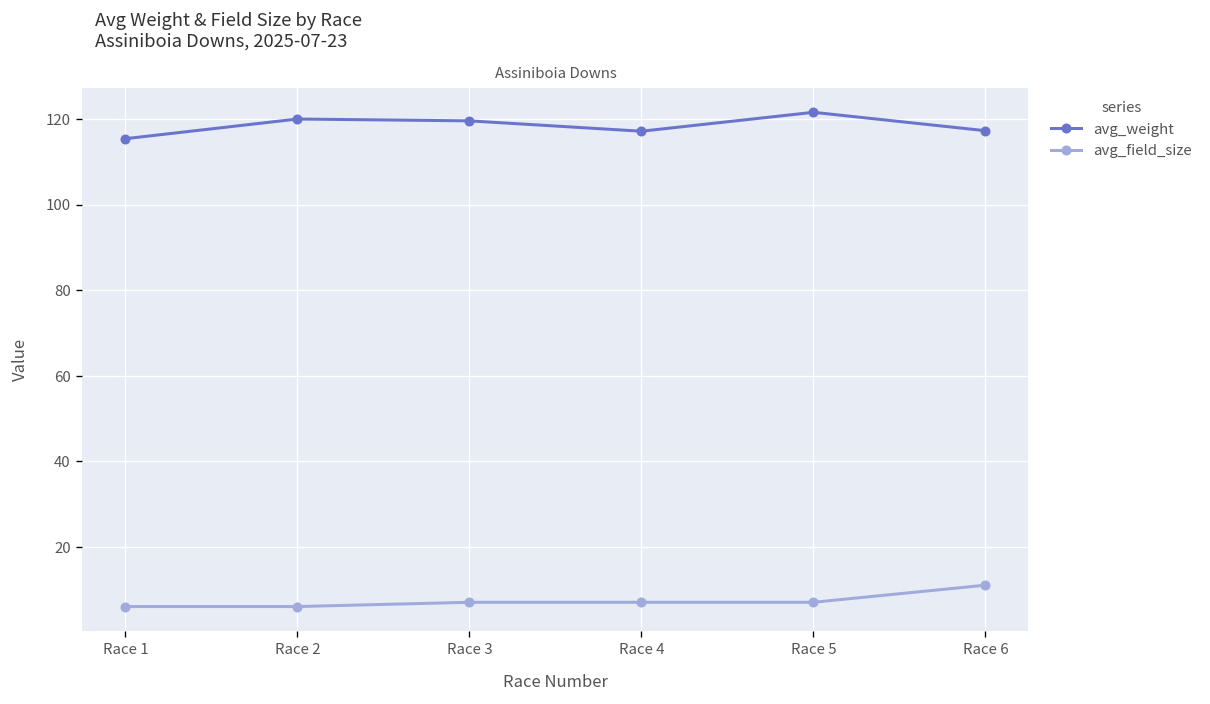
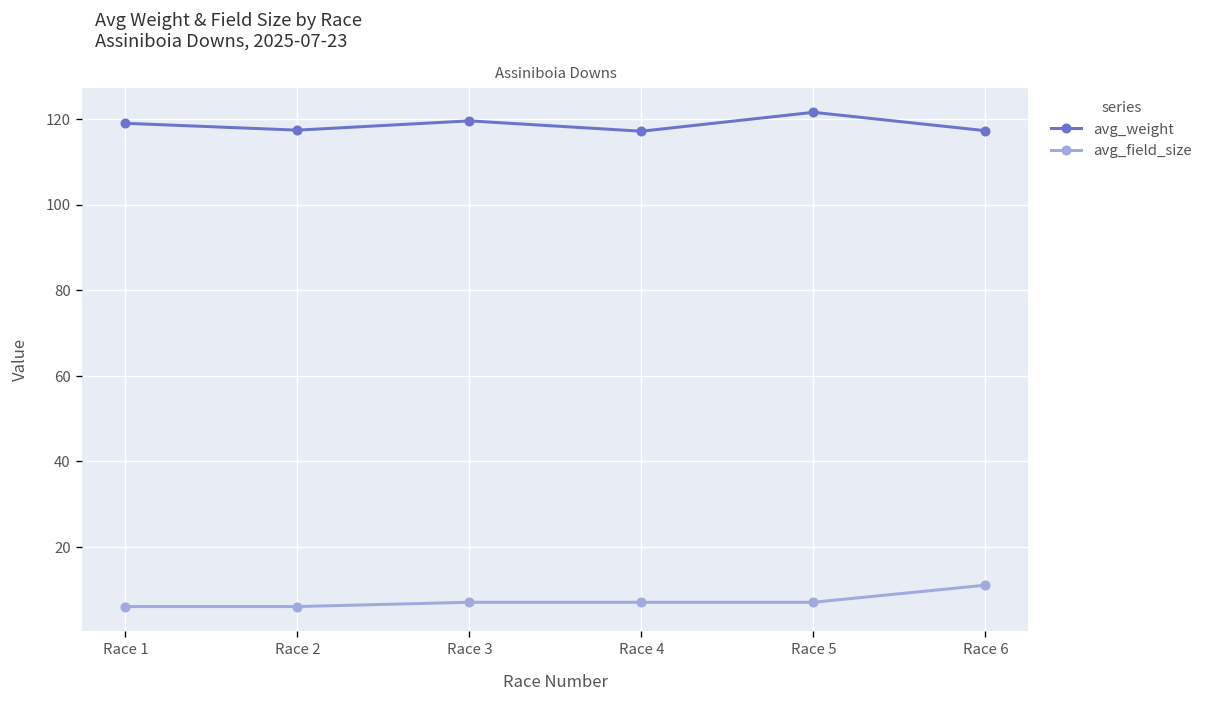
avg_weight, Race 1: 115 -> 119
avg_weight, Race 2: 120 -> 117
